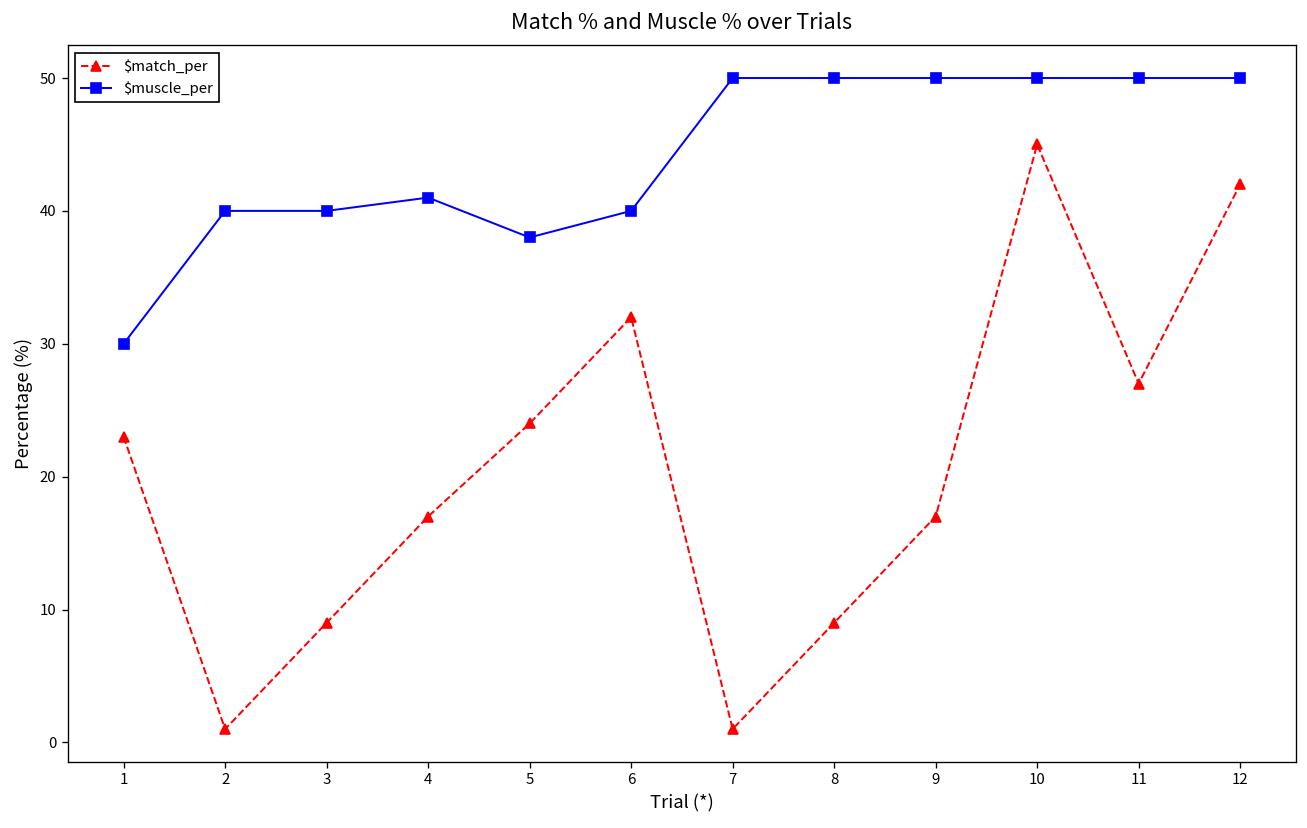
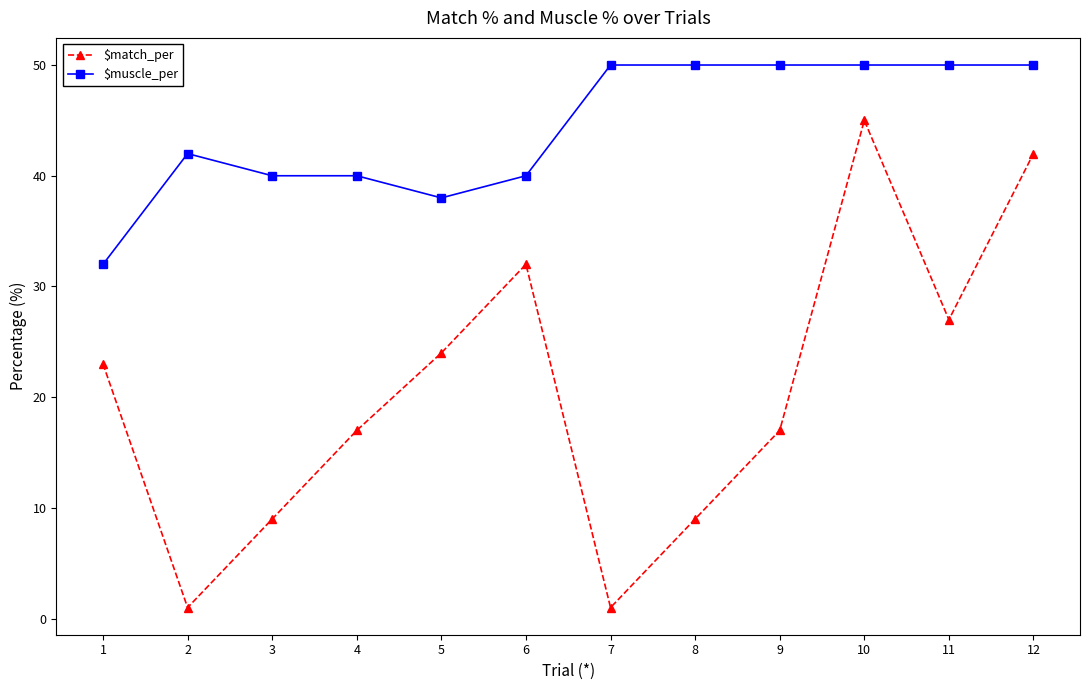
$muscle_per, 1: 30 -> 32
$muscle_per, 2: 40 -> 42
$muscle_per, 4: 41 -> 40
